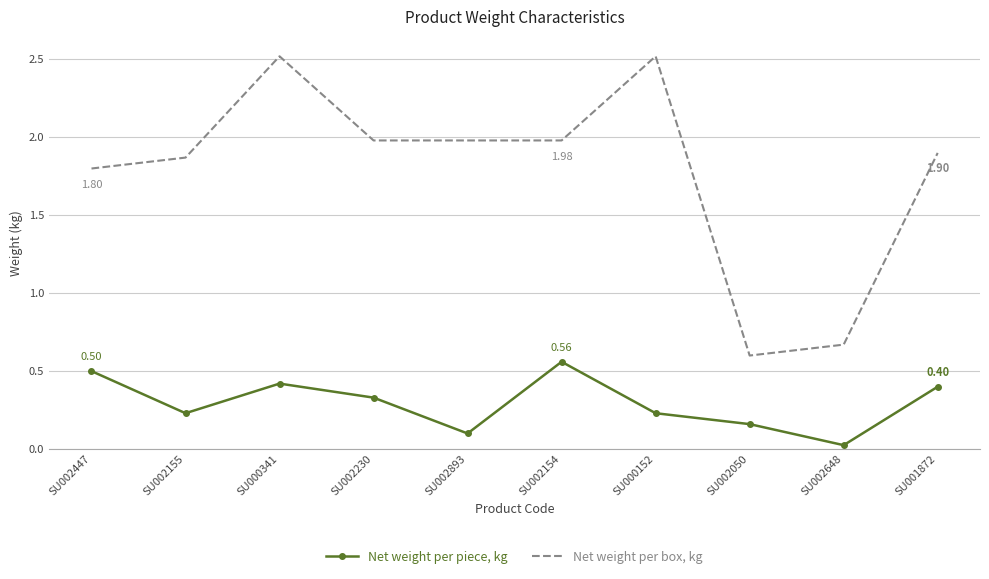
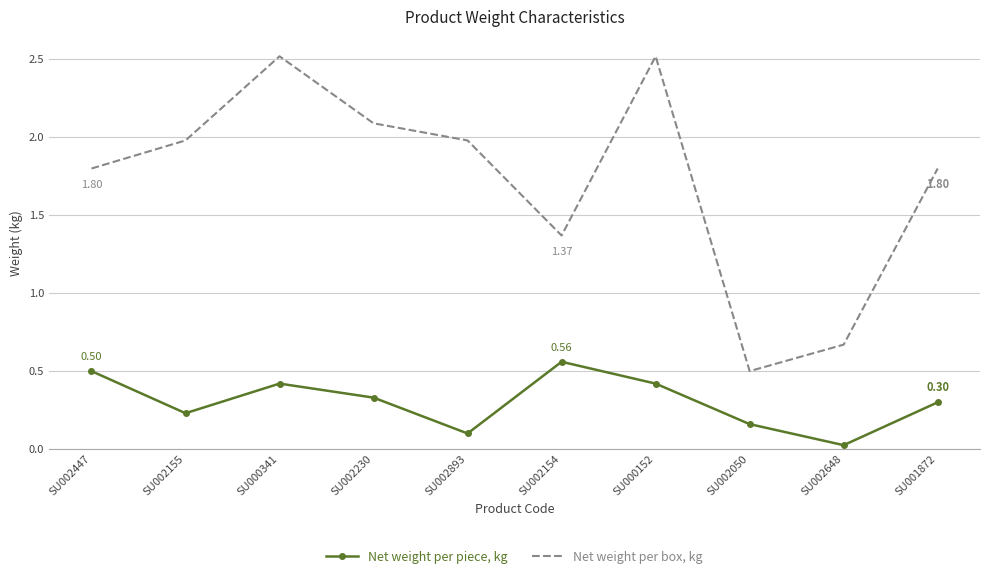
Net weight per box, kg, SU002155: 1.87 -> 1.98
Net weight per box, kg, SU002230: 1.98 -> 2.09
Net weight per box, kg, SU002154: 1.98 -> 1.37
Net weight per piece, kg, SU000152: 0.23 -> 0.42
Net weight per box, kg, SU002050: 0.6 -> 0.5
Net weight per piece, kg, SU001872: 0.40 -> 0.30
Net weight per box, kg, SU001872: 1.90 -> 1.80
